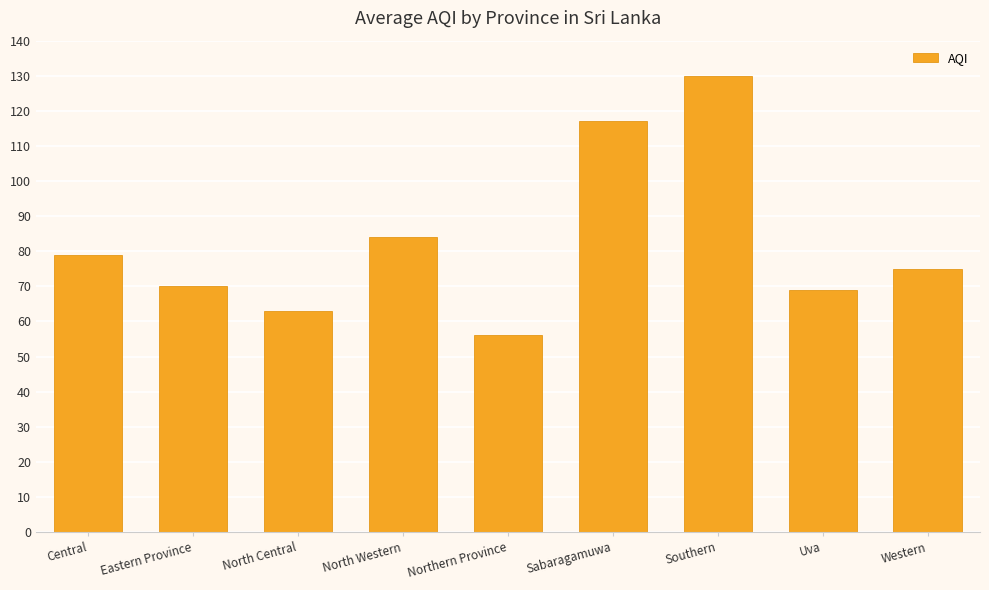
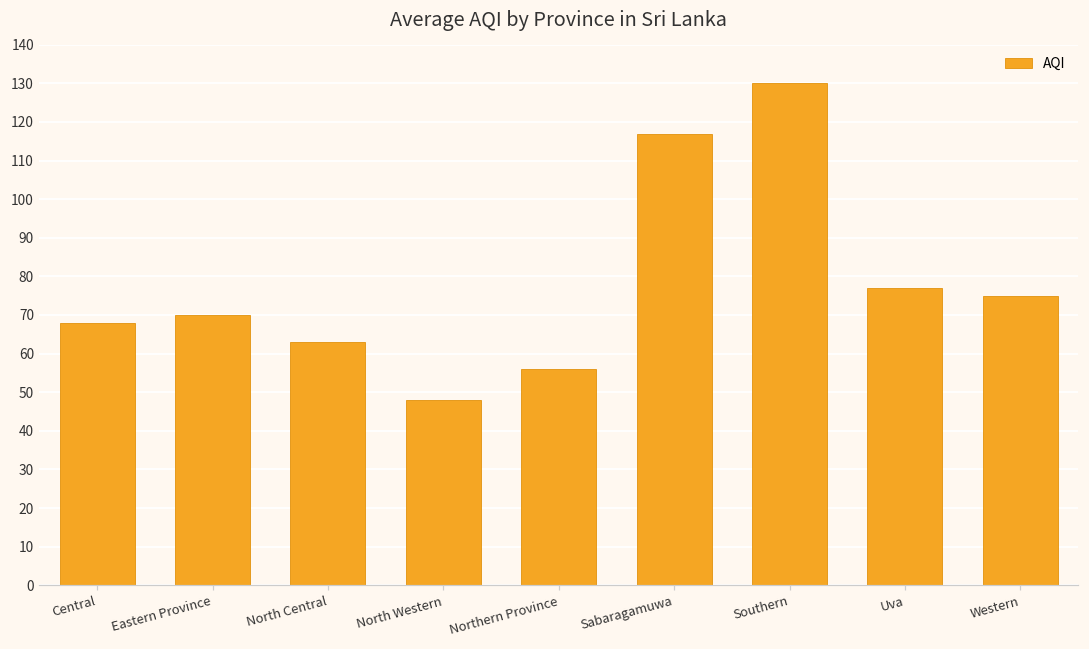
Central: 79 -> 68
North Western: 84 -> 48
Uva: 69 -> 77
